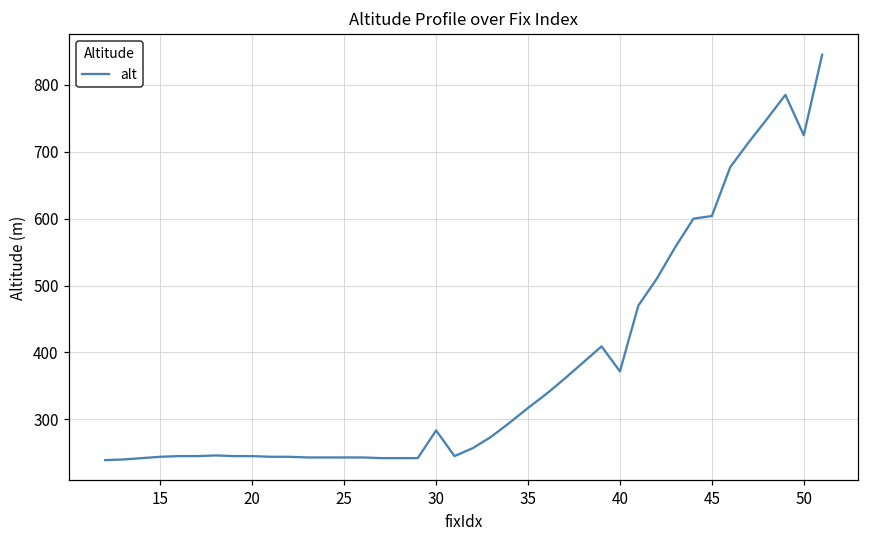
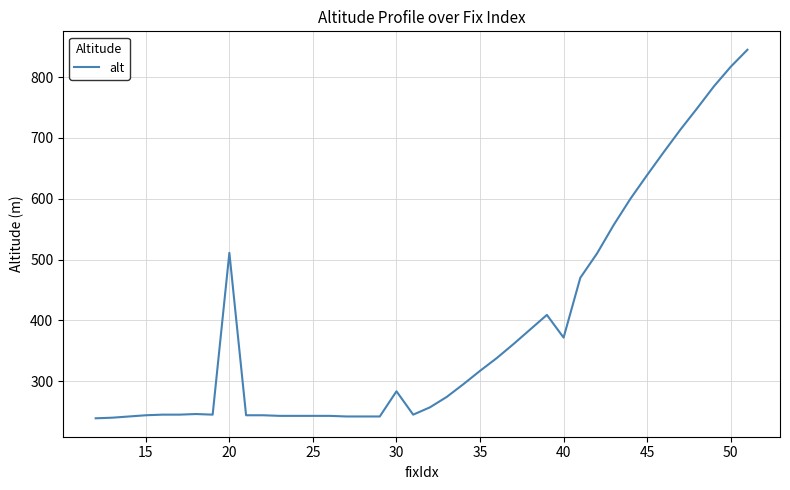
20: 250 -> 510
45: 600 -> 640
50: 720 -> 820
